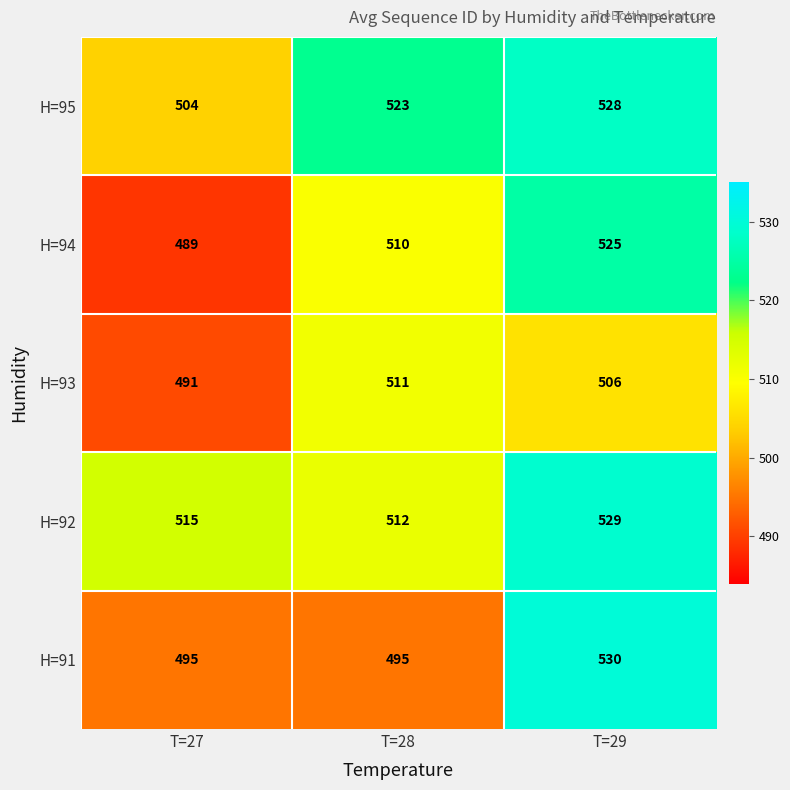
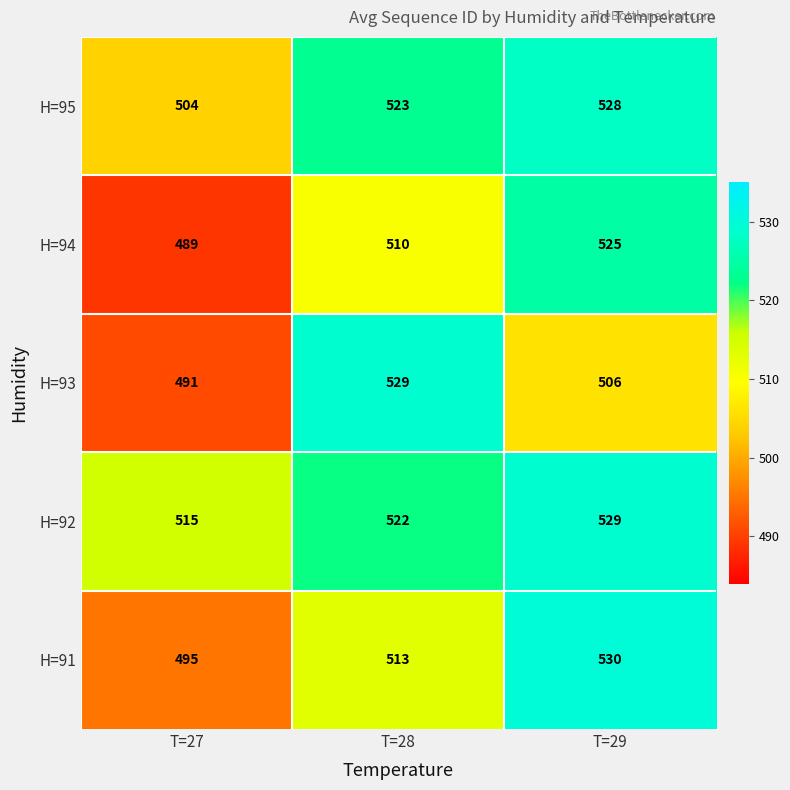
H=93, T=28: 511 -> 529
H=92, T=28: 512 -> 522
H=91, T=28: 495 -> 513
